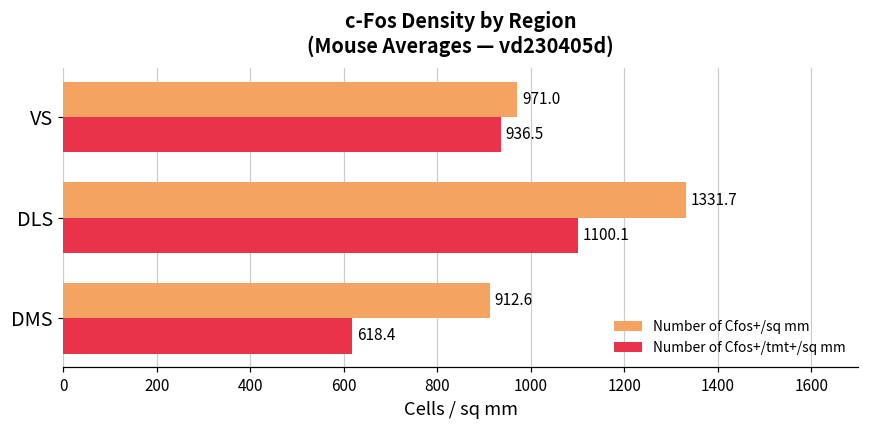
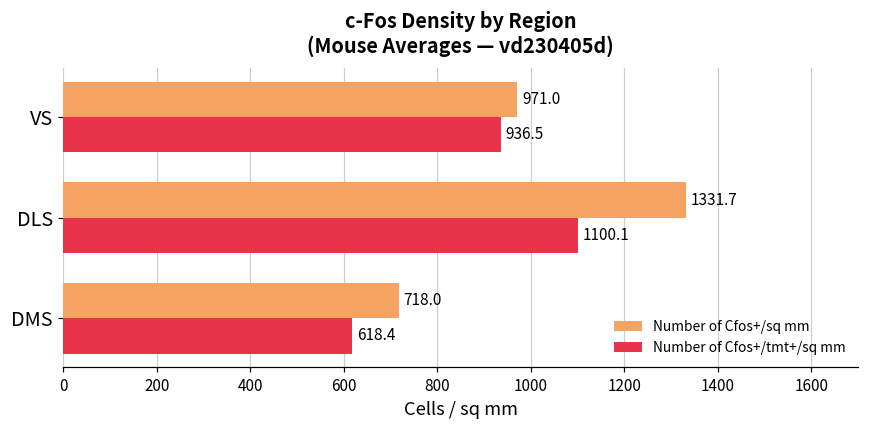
Number of Cfos+/sq mm, DMS: 912.6 -> 718.0
